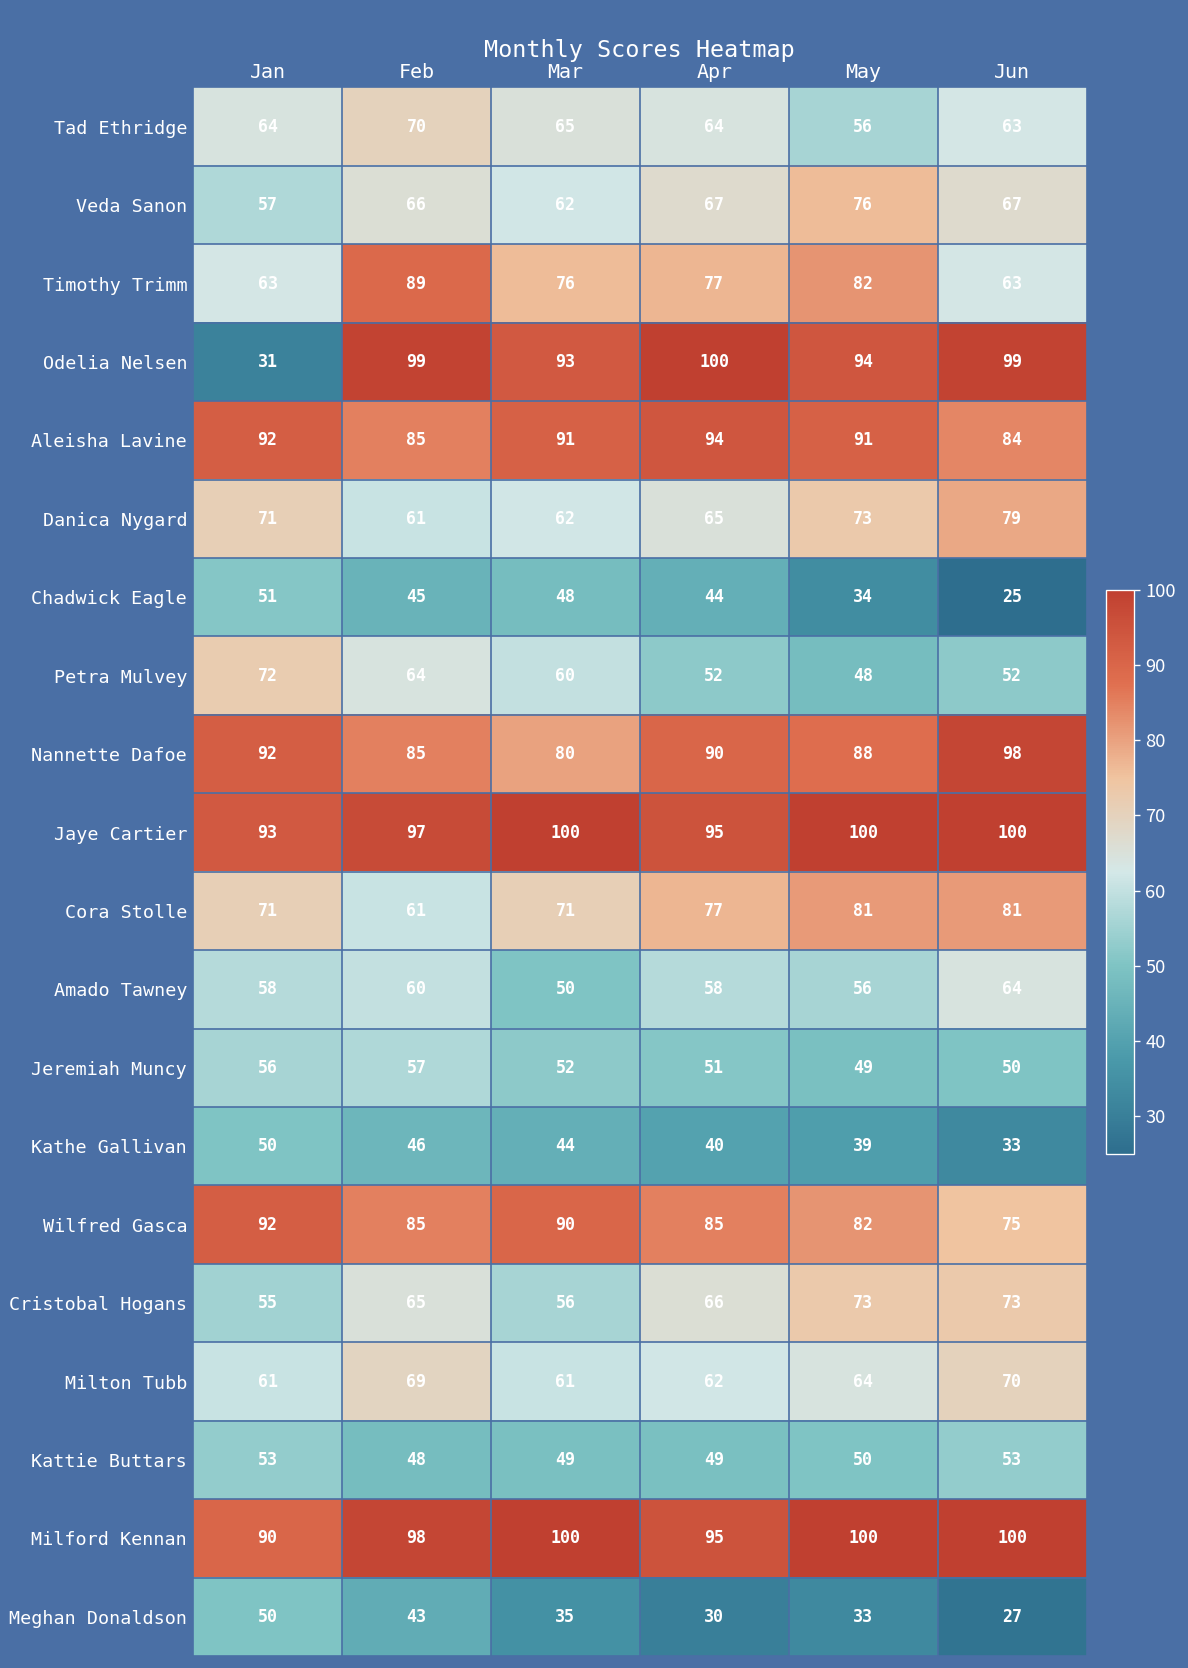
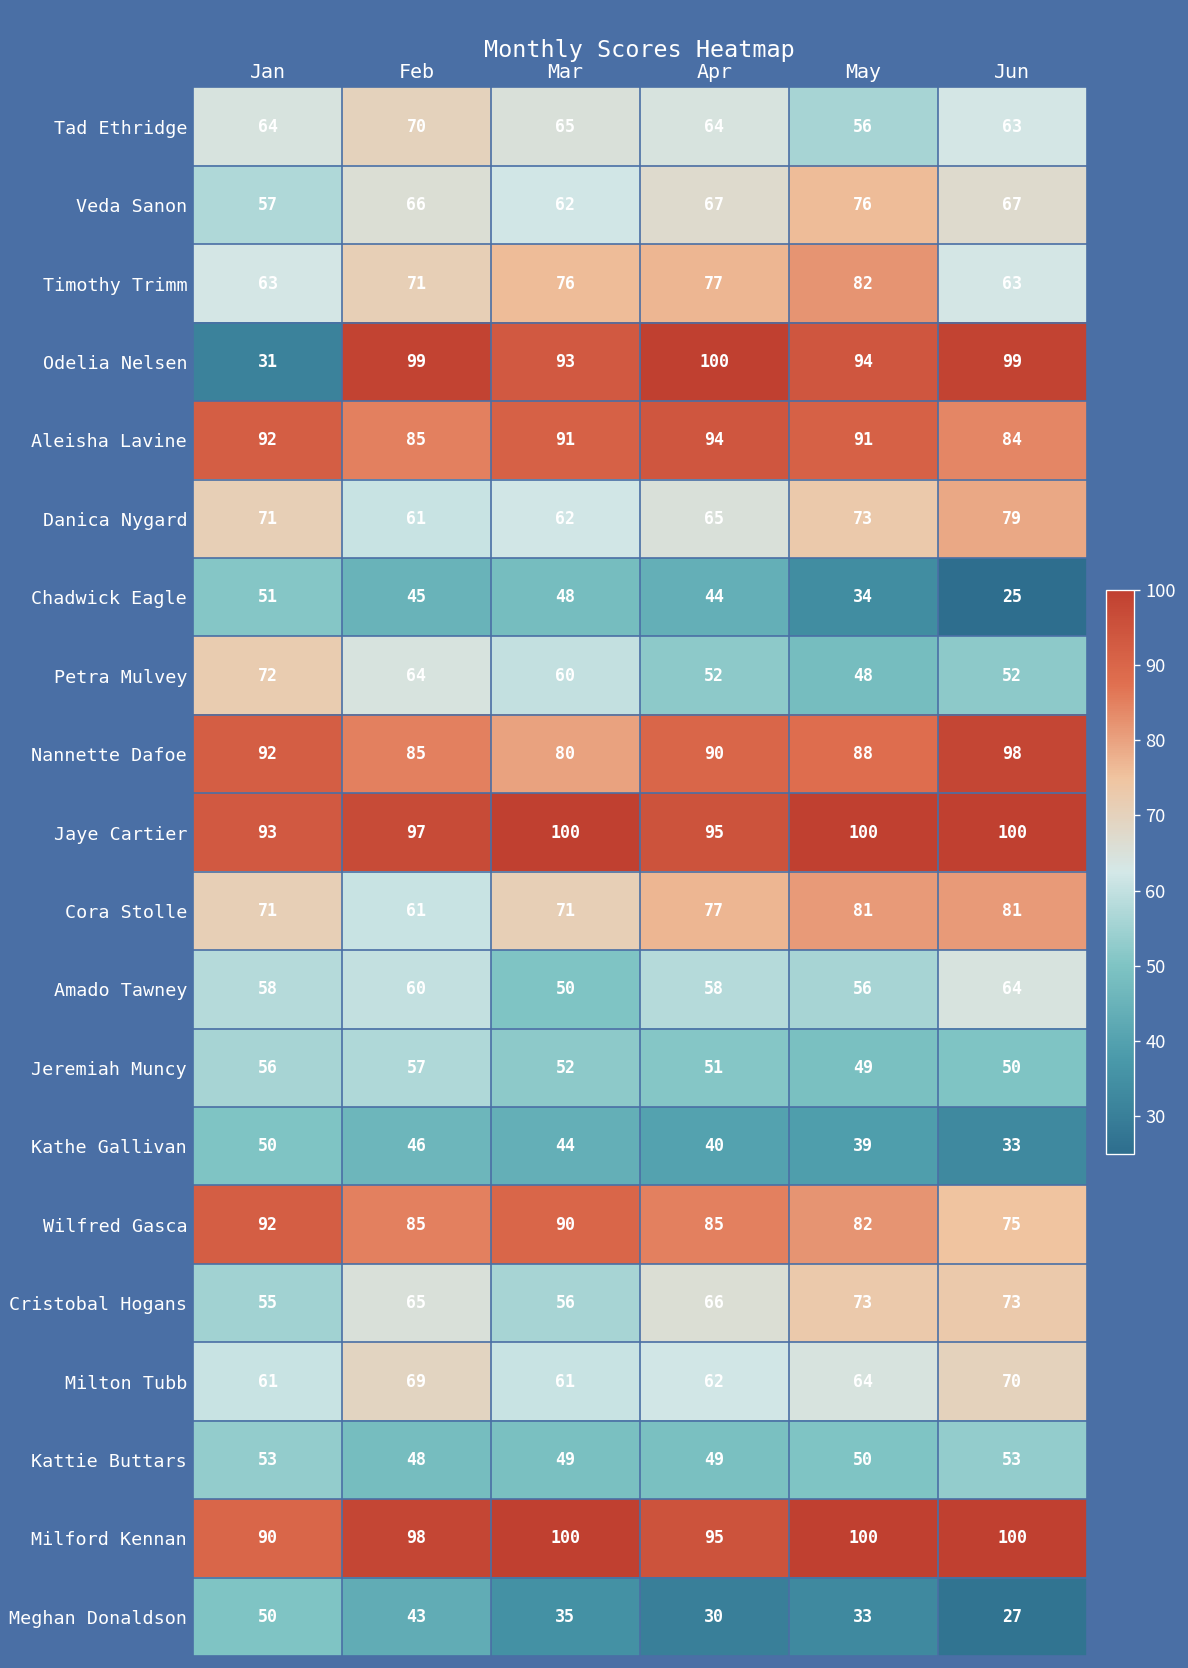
Timothy Trimm, Feb: 89 -> 71
